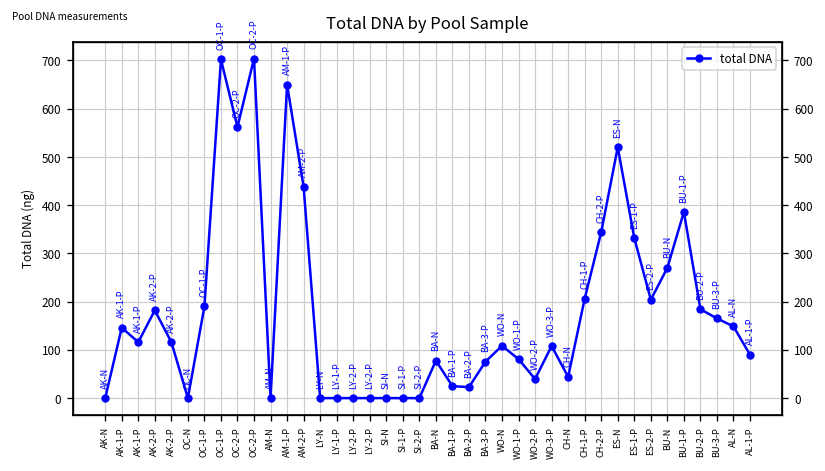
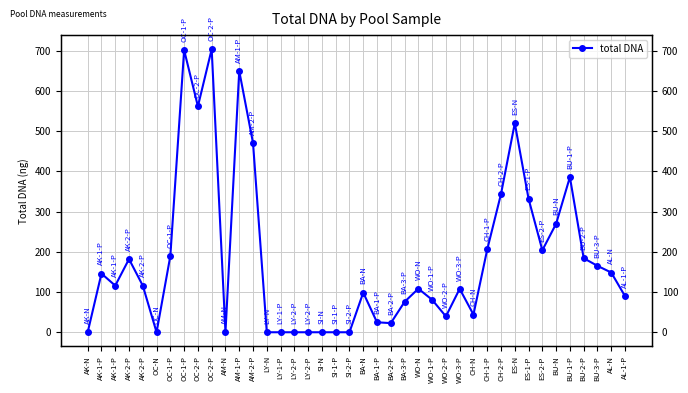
AM-2-P: 440 -> 470
BA-N: 80 -> 100
